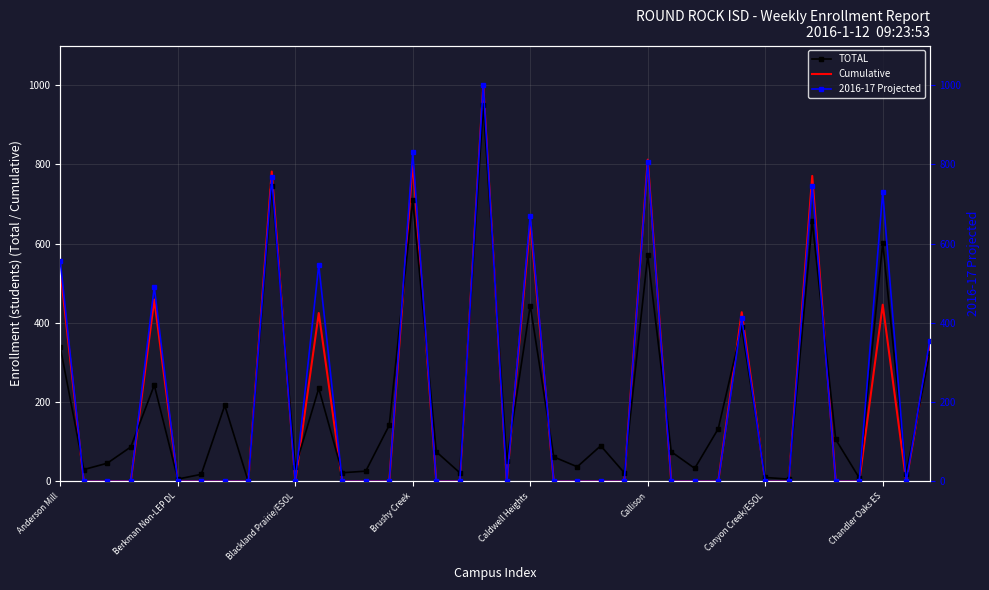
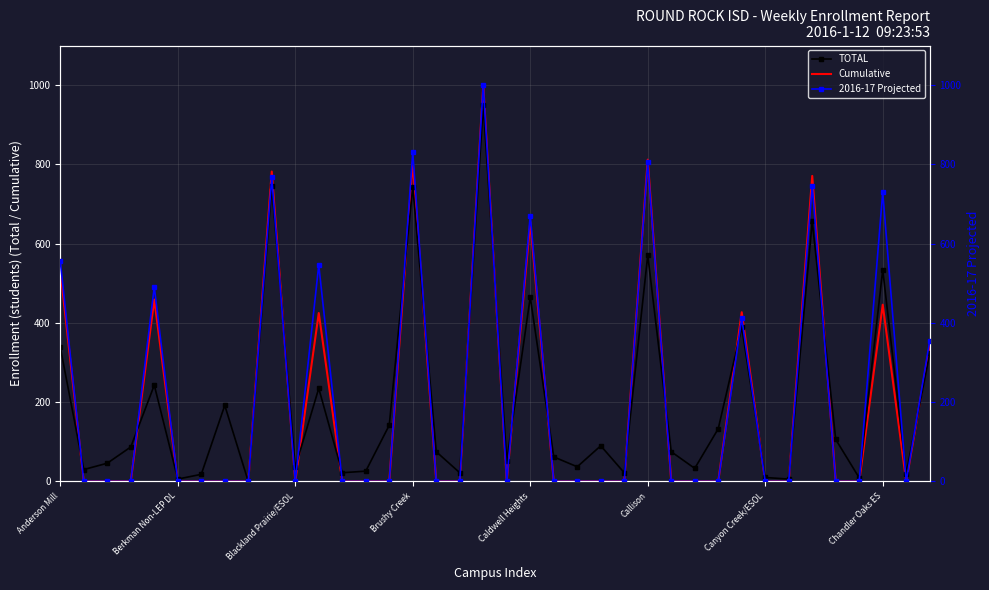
TOTAL, Brushy Creek: 710 -> 740
TOTAL, Caldwell Heights: 440 -> 470
TOTAL, Chandler Oaks ES: 600 -> 530
